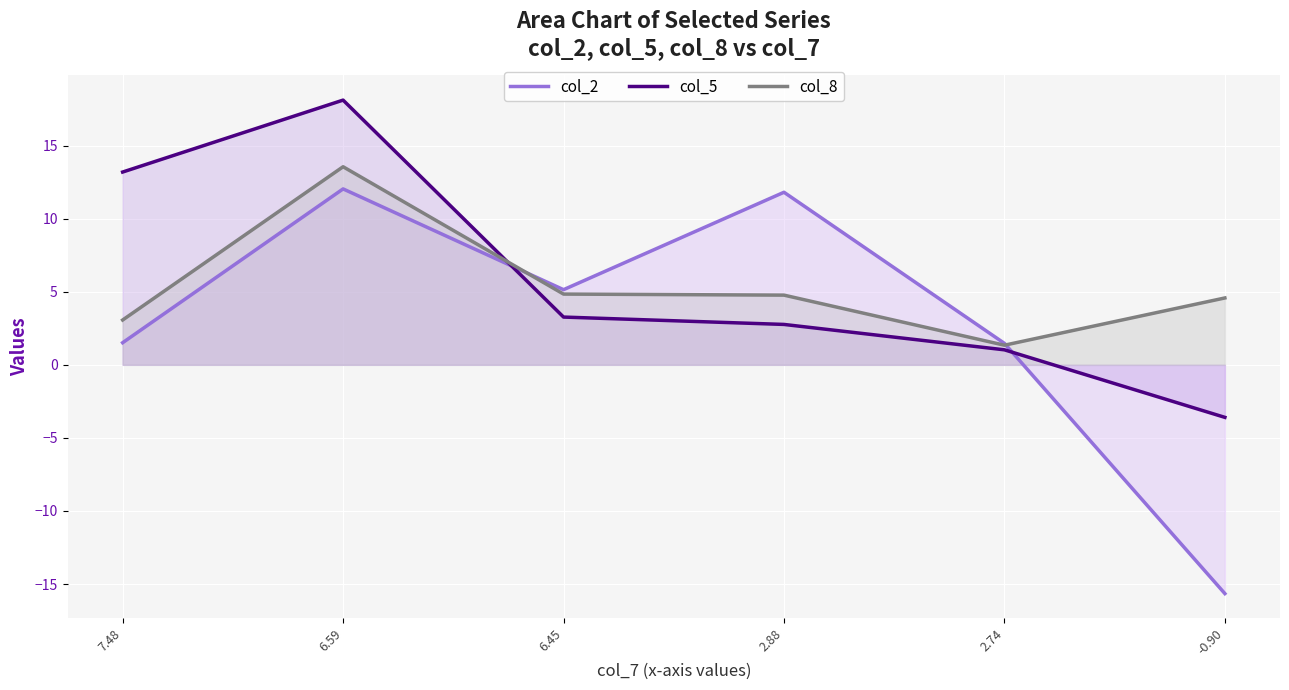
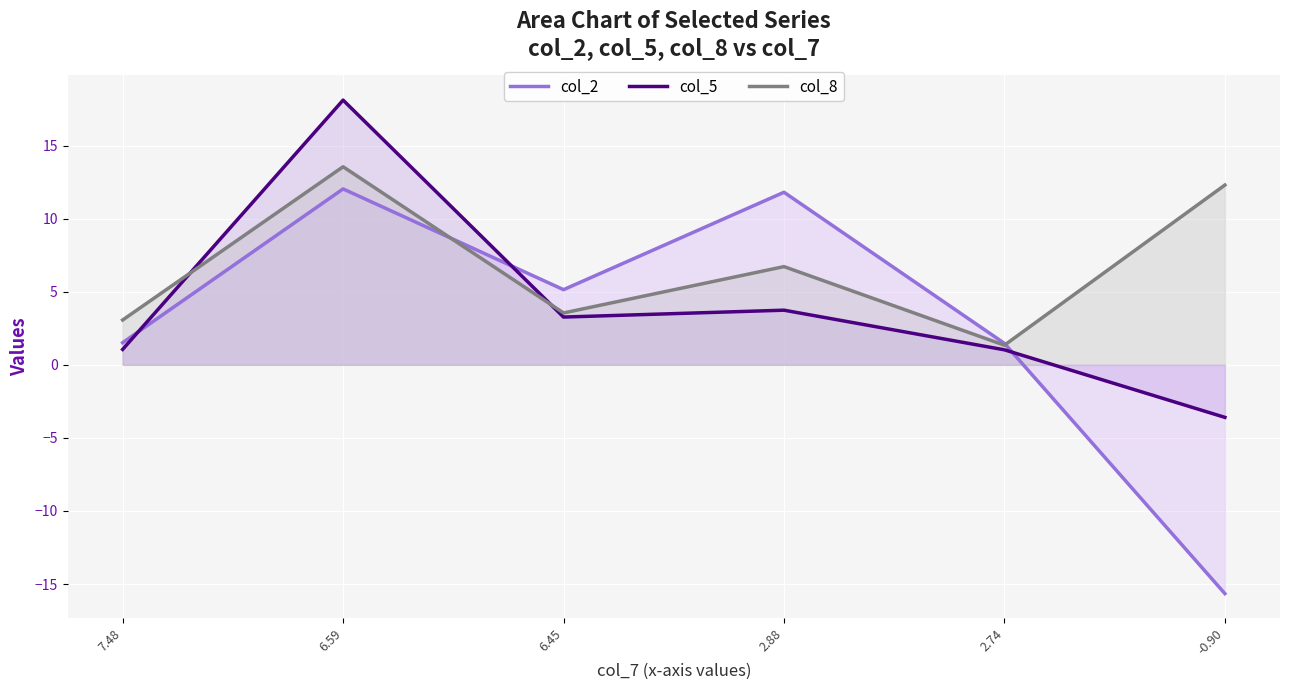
col_5, 7.48: 13.2 -> 1.1
col_8, 6.45: 4.8 -> 3.6
col_5, 2.88: 2.8 -> 3.7
col_8, 2.88: 4.8 -> 6.7
col_8, -0.90: 4.6 -> 12.3
